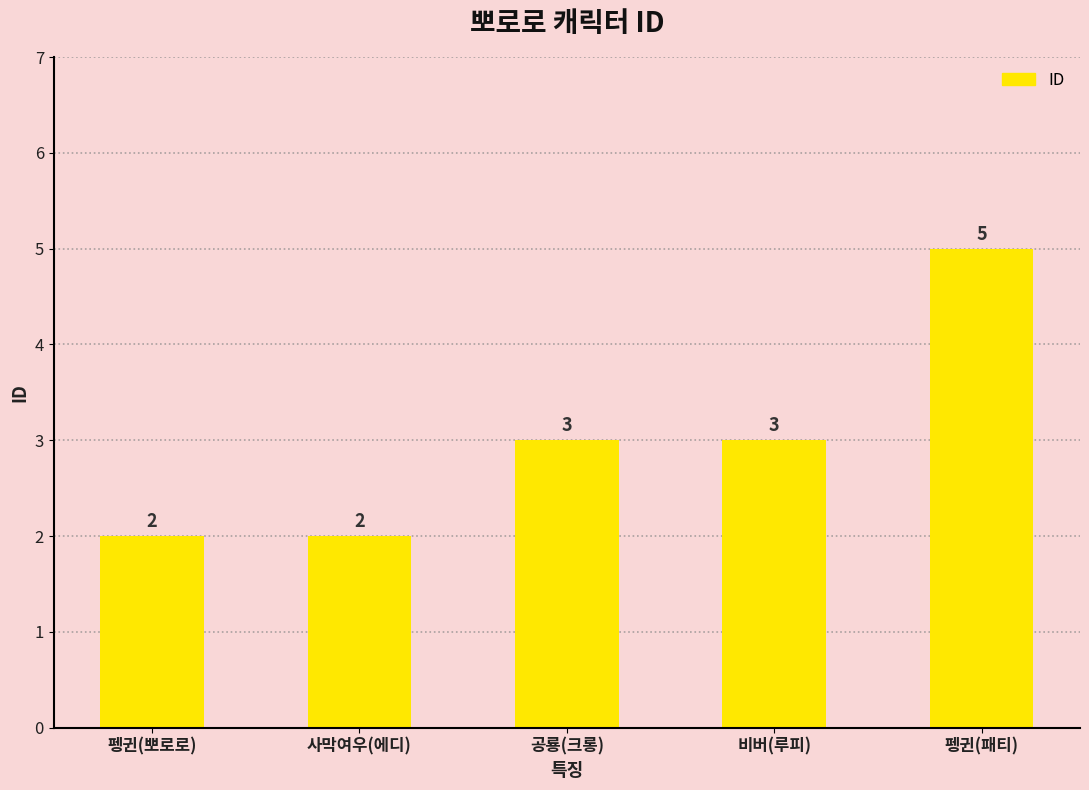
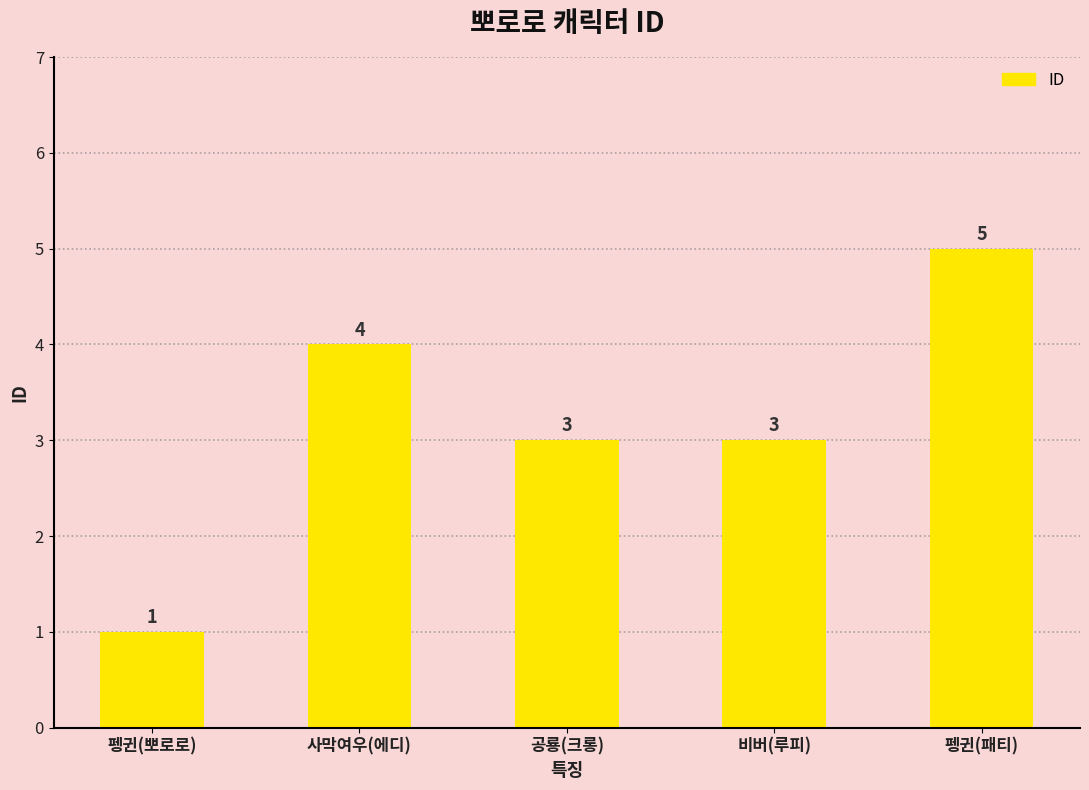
펭귄(뽀로로): 2 -> 1
사막여우(에디): 2 -> 4
